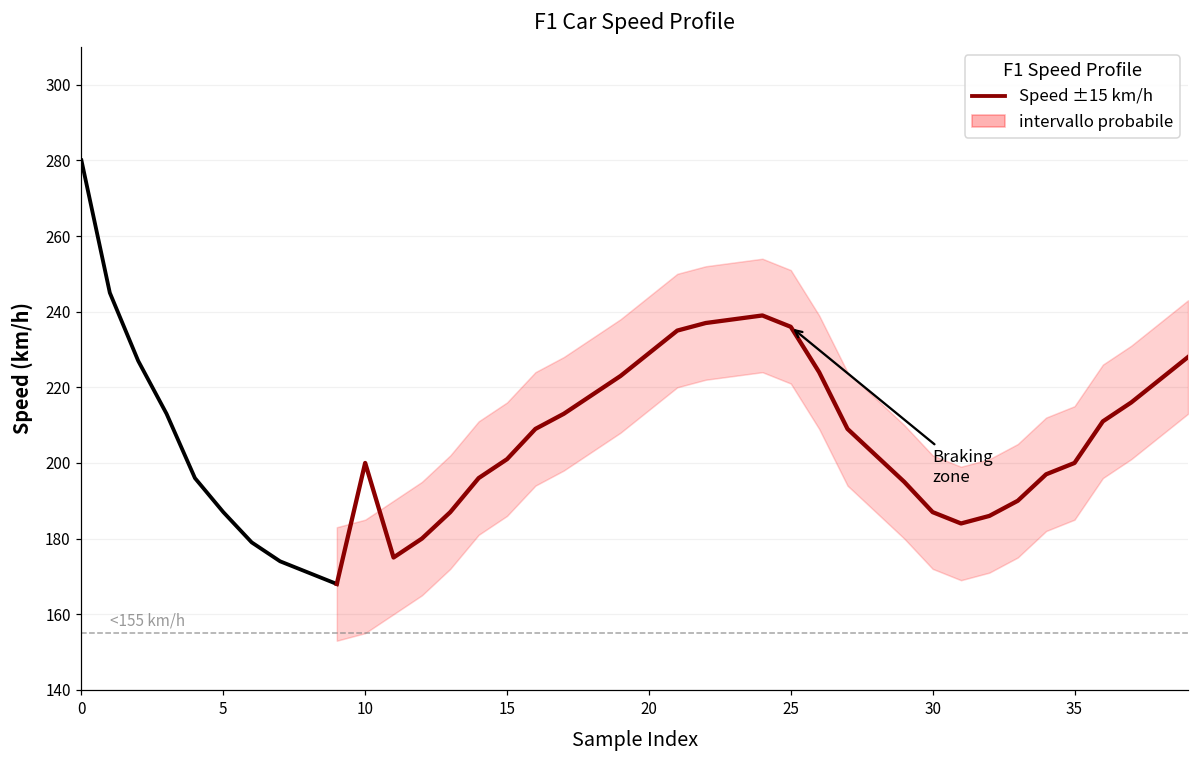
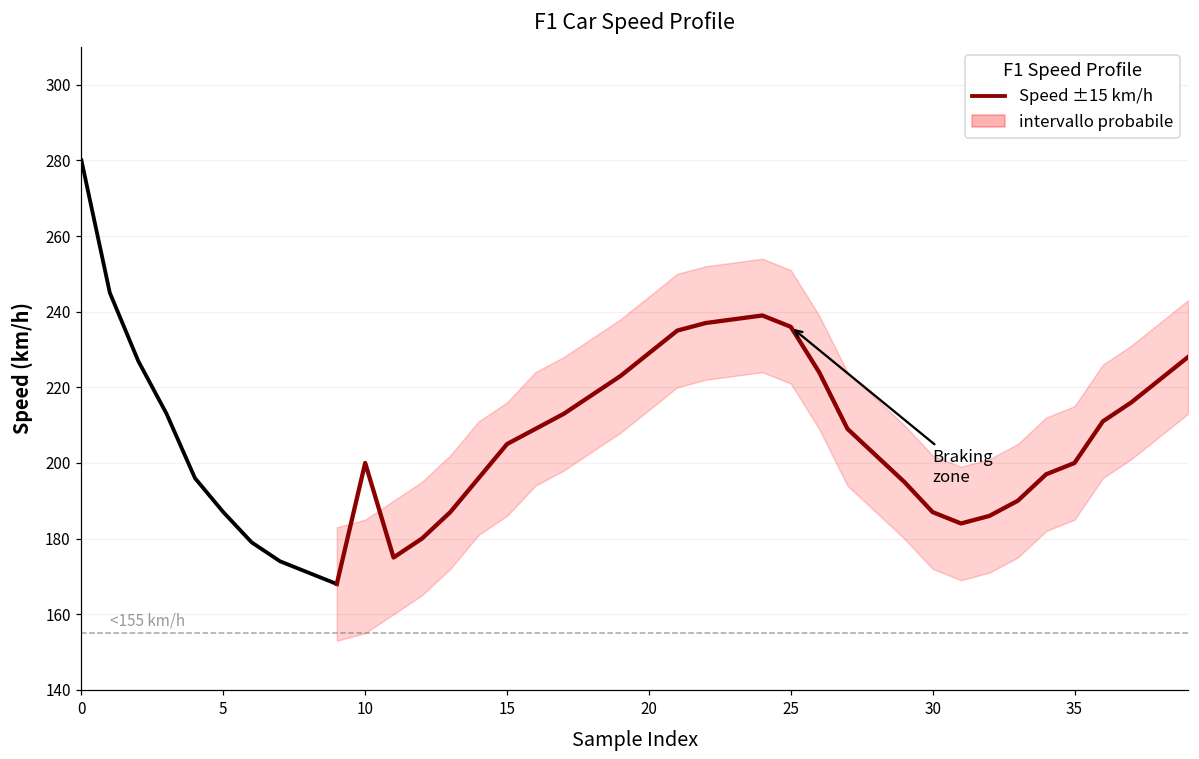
Speed ±15 km/h, 15: 201 -> 205
